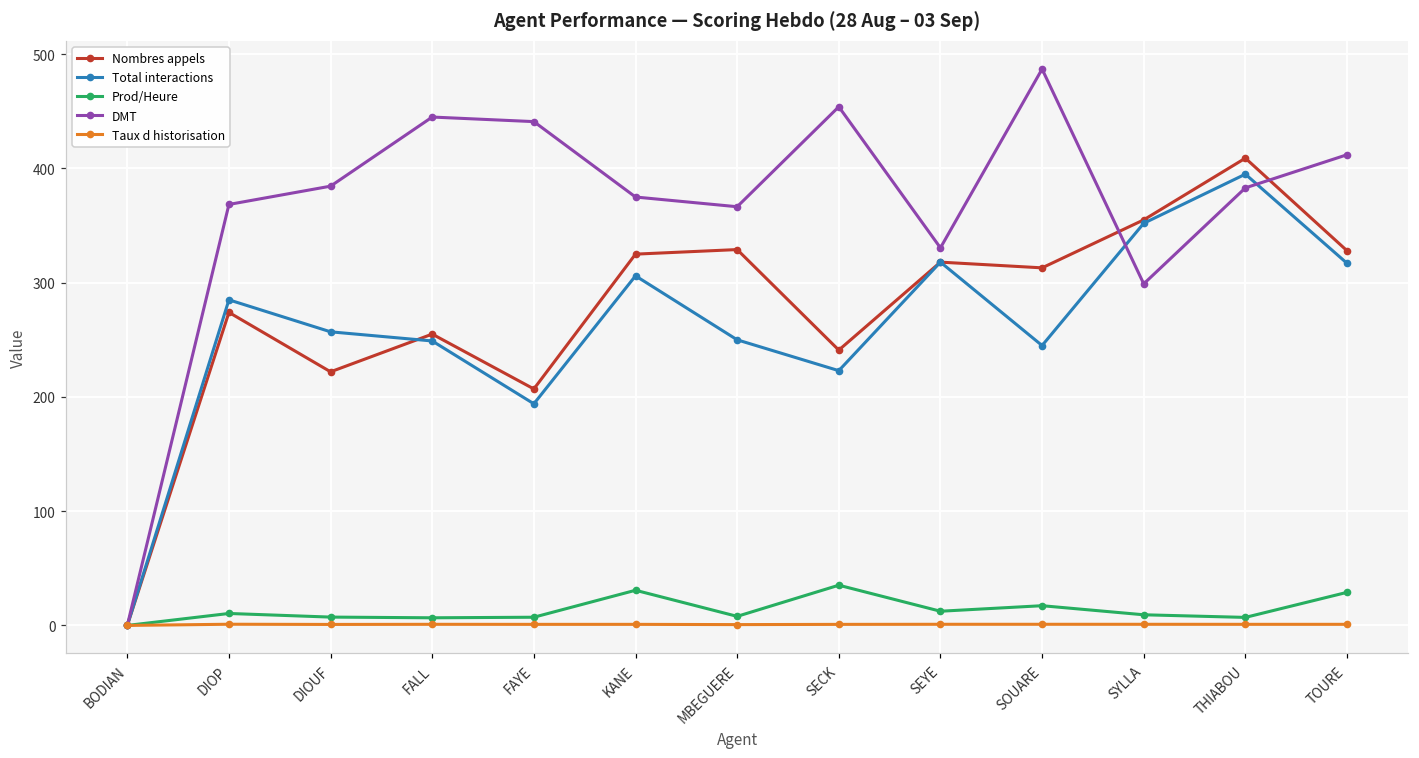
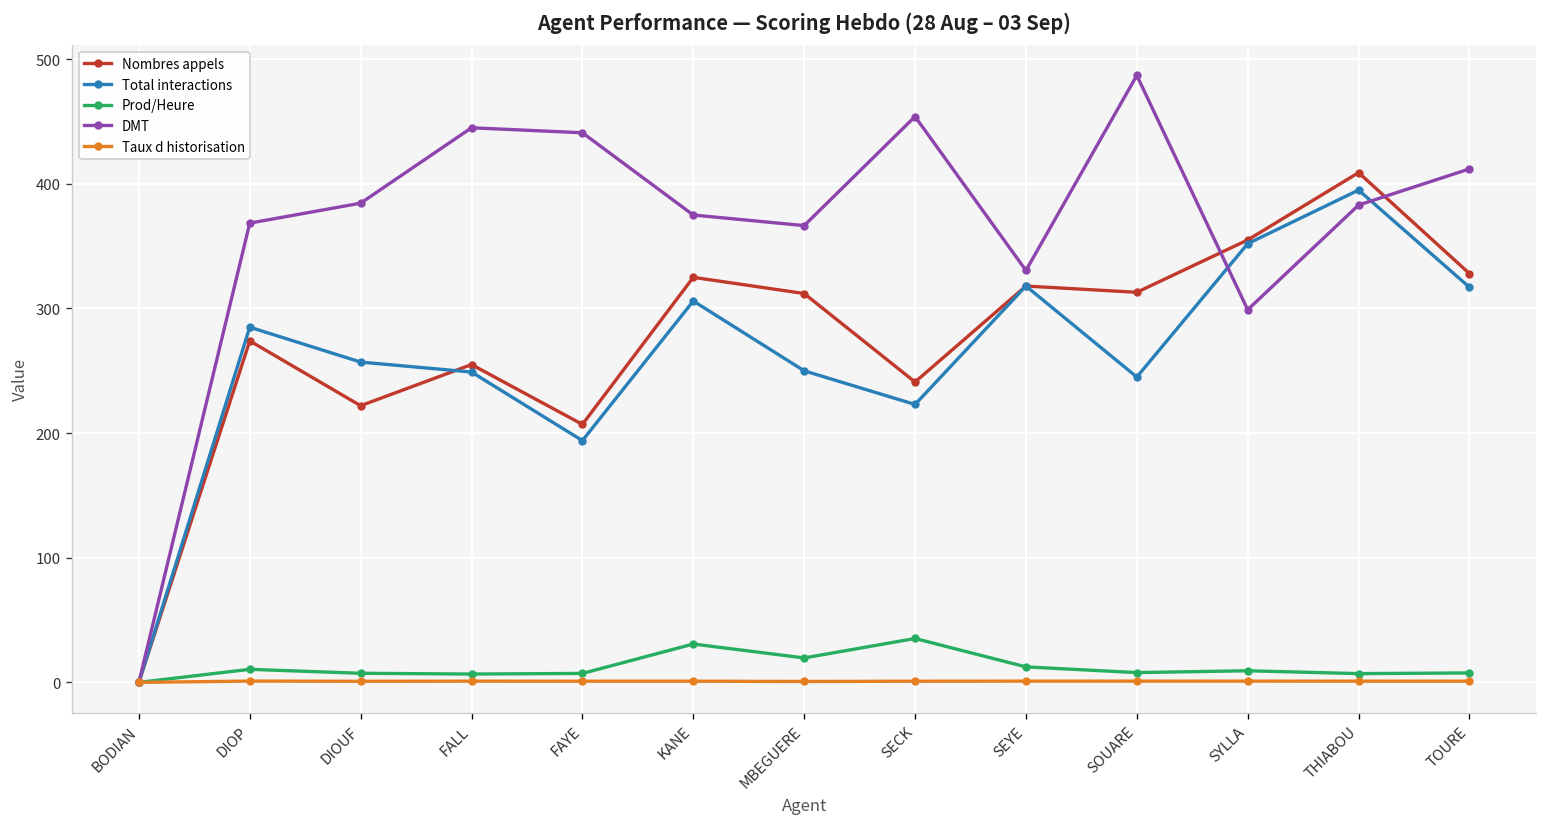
Nombres appels, MBEGUERE: 329 -> 312
Prod/Heure, MBEGUERE: 8 -> 20
Prod/Heure, SOUARE: 17 -> 8
Prod/Heure, TOURE: 29 -> 8
